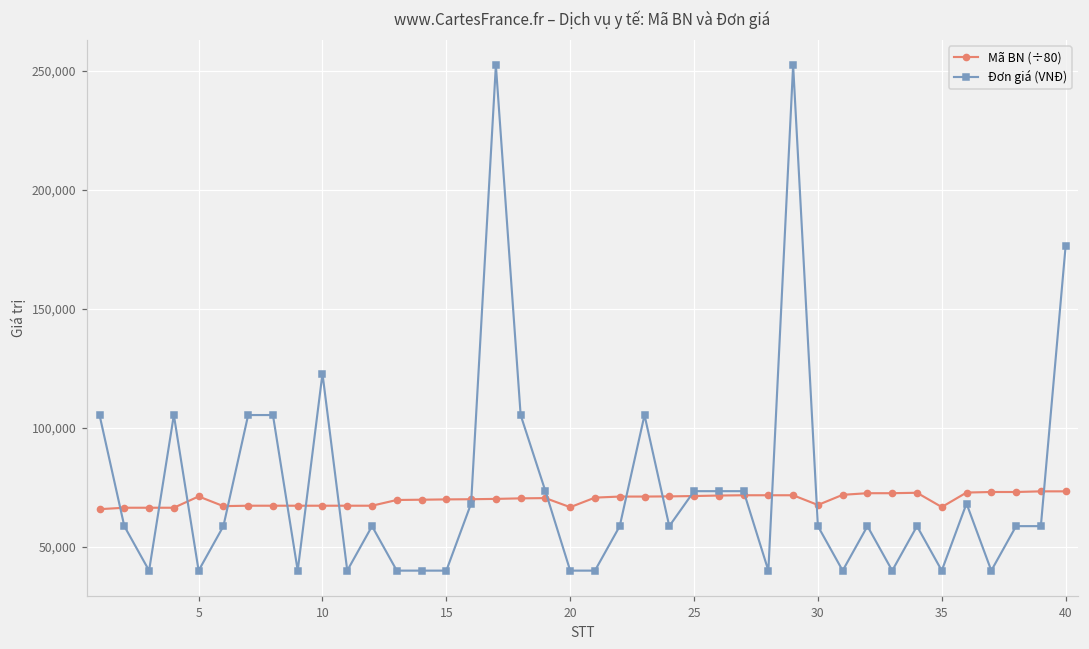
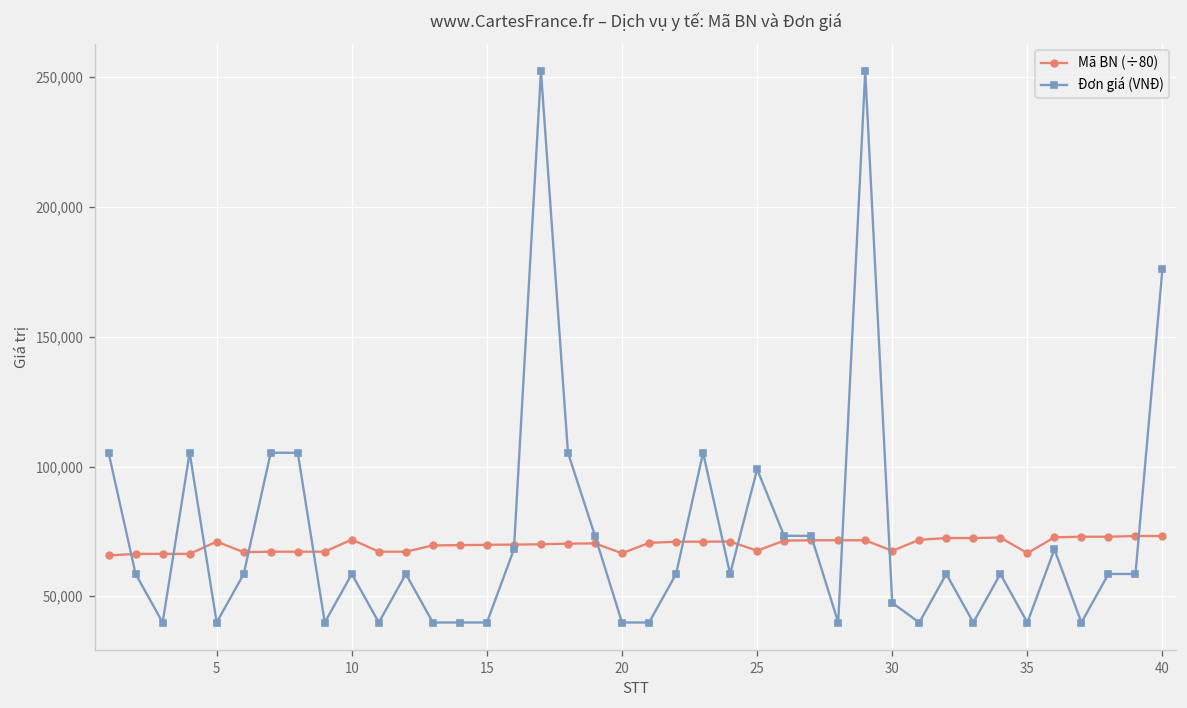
Mã BN (÷80), 10: 67,000 -> 72,000
Đơn giá (VNĐ), 10: 123,000 -> 59,000
Mã BN (÷80), 25: 71,000 -> 68,000
Đơn giá (VNĐ), 25: 73,000 -> 99,000
Đơn giá (VNĐ), 30: 59,000 -> 47,000
